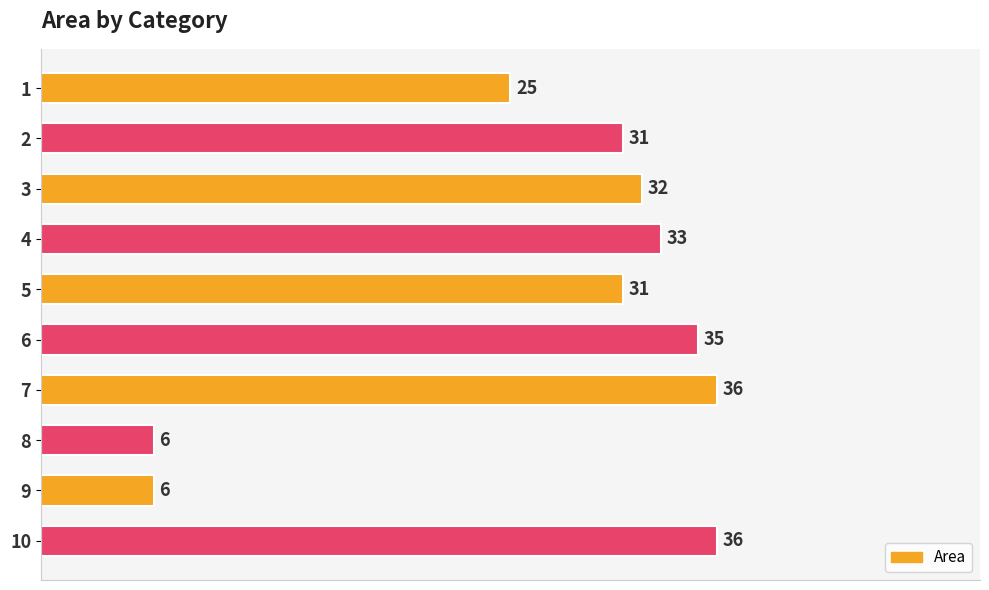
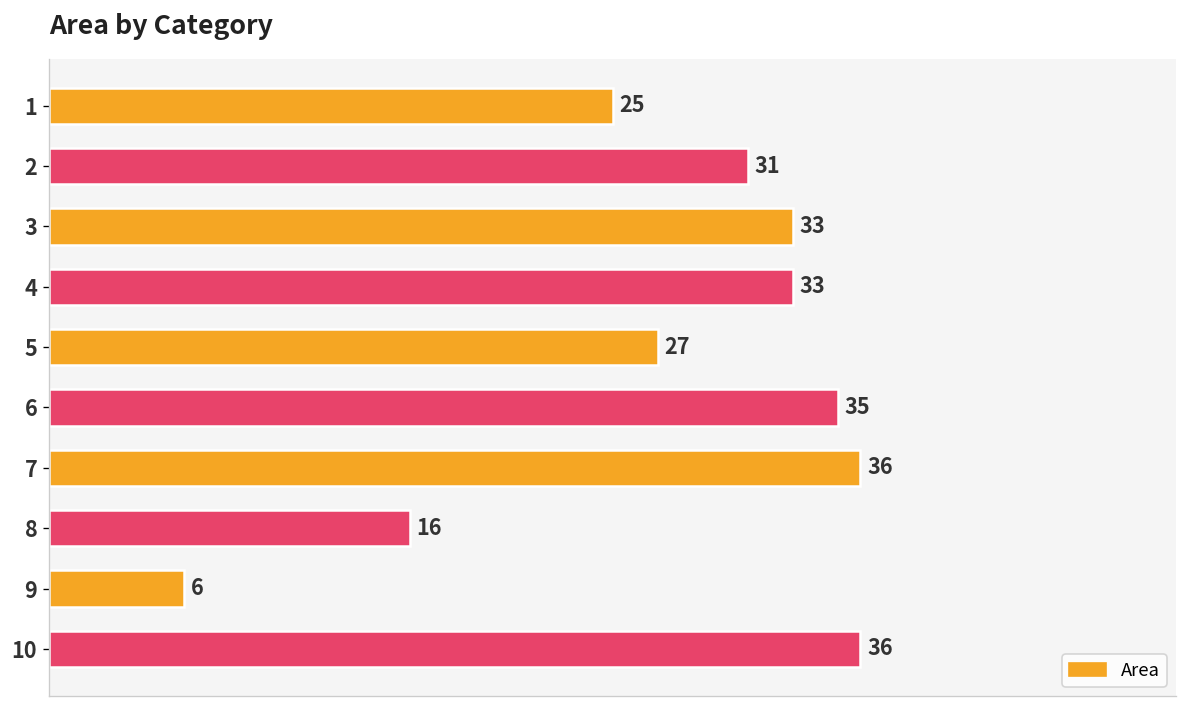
3: 32 -> 33
5: 31 -> 27
8: 6 -> 16
